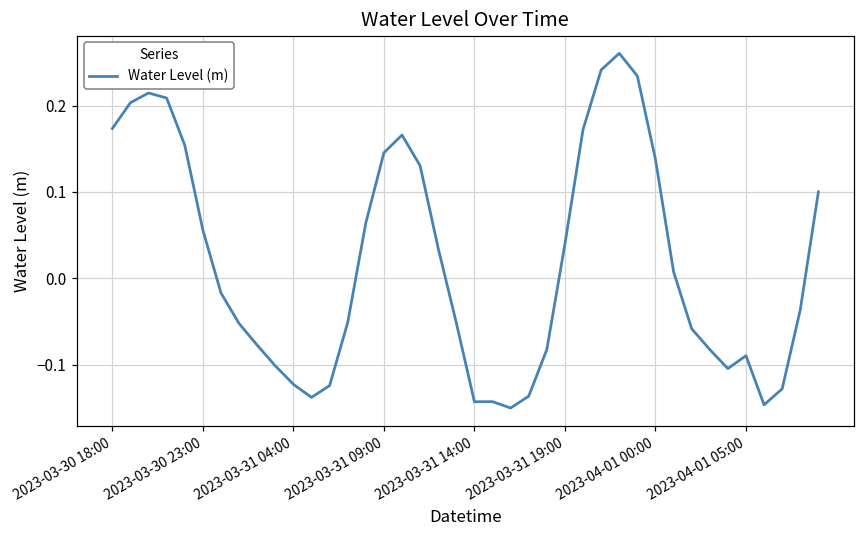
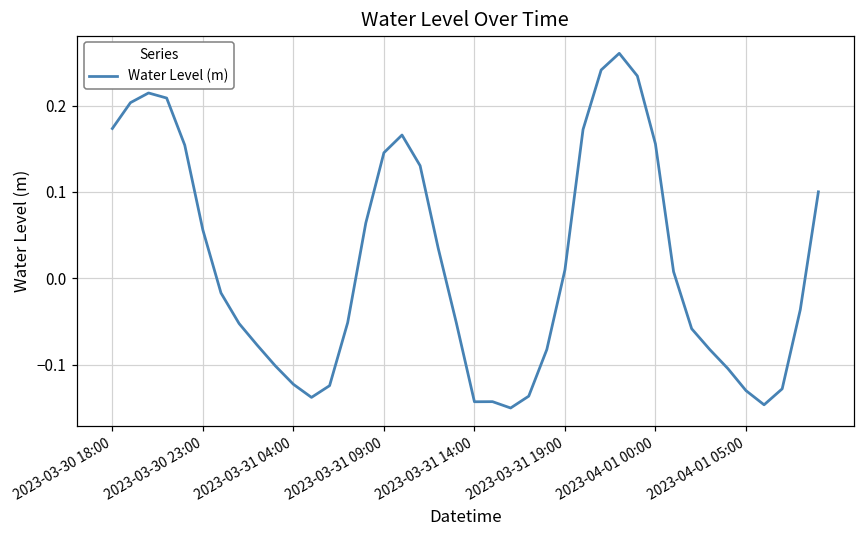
2023-03-31 19:00: 0.04 -> 0.01
2023-04-01 00:00: 0.14 -> 0.16
2023-04-01 05:00: -0.09 -> -0.13
